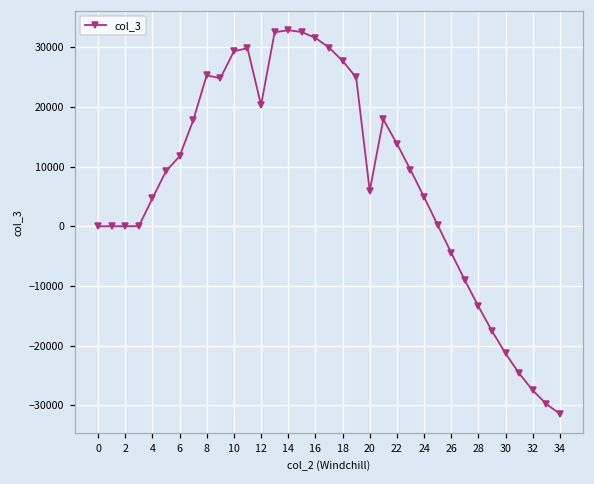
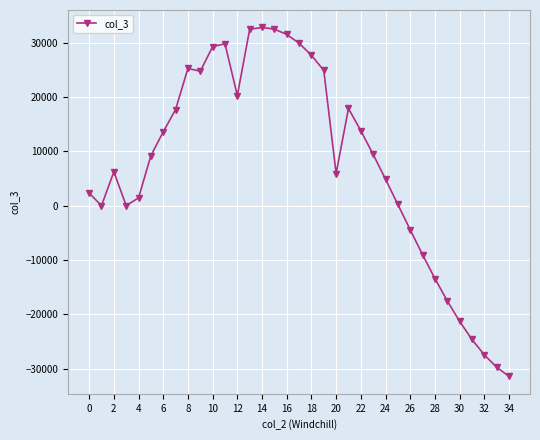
0: 0 -> 2000
2: 0 -> 6000
4: 5000 -> 1000
6: 12000 -> 14000
